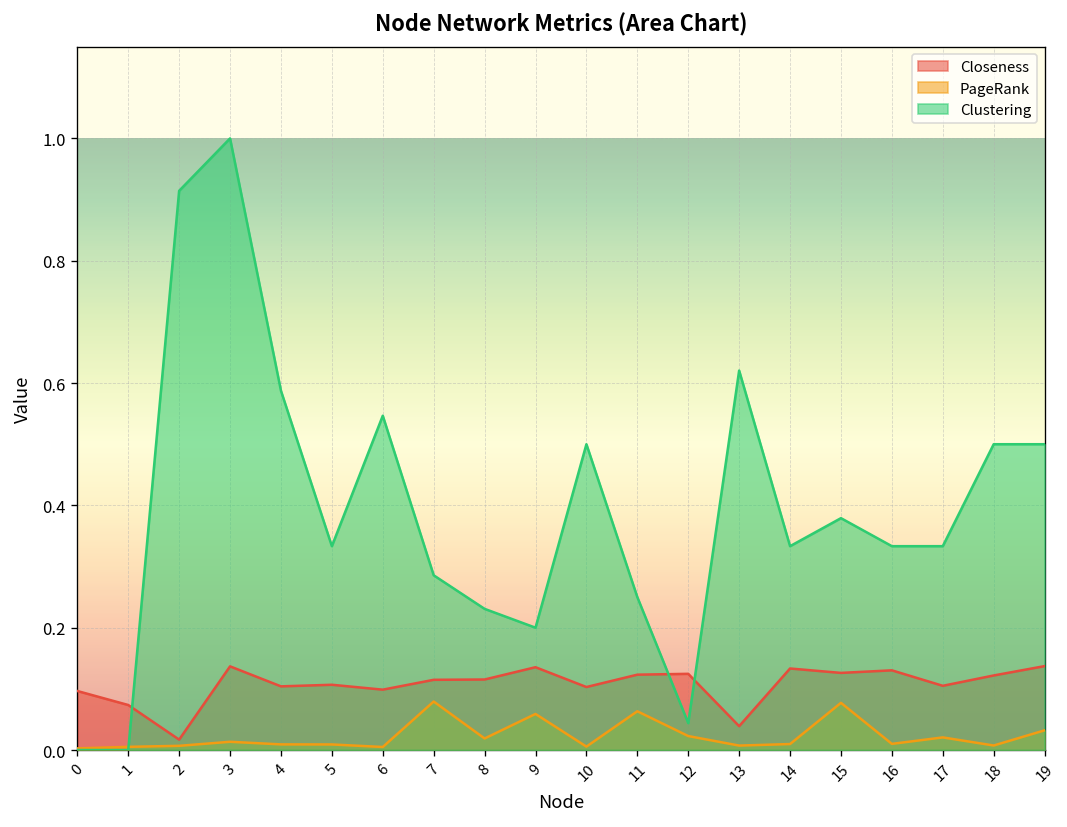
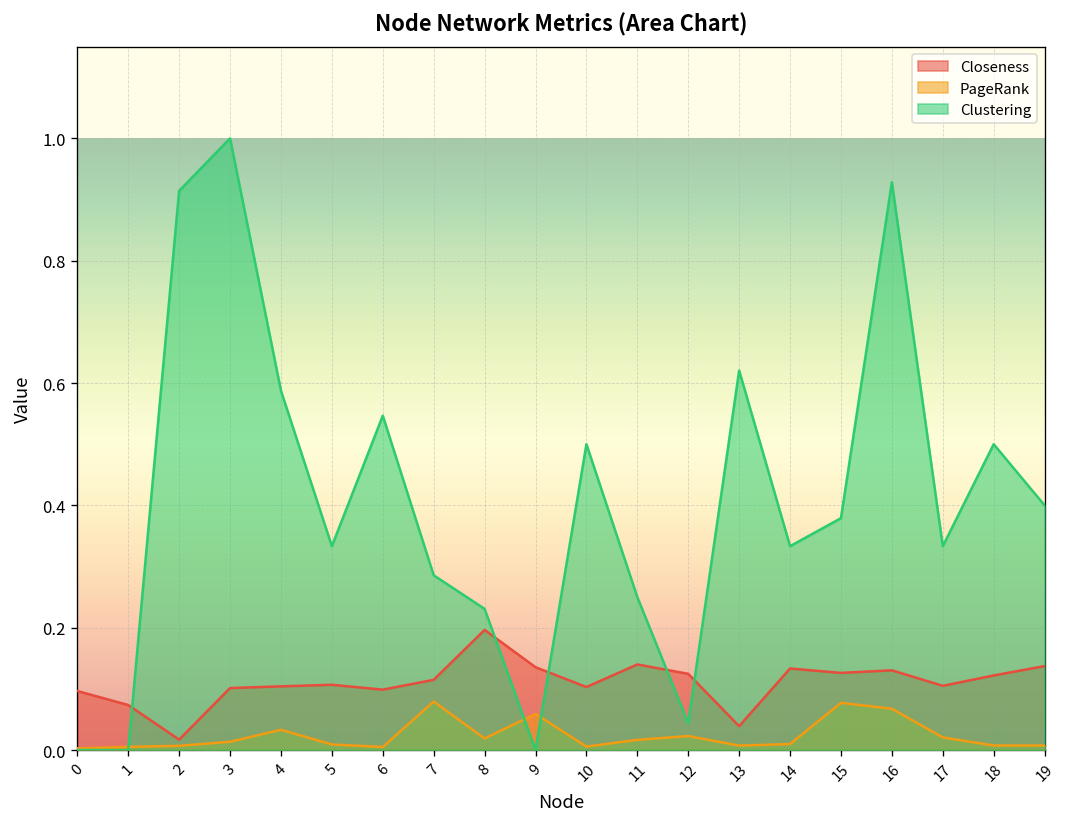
Closeness, 3: 0.14 -> 0.10
PageRank, 4: 0.01 -> 0.03
Closeness, 8: 0.12 -> 0.20
Clustering, 9: 0.2 -> 0.0
Closeness, 11: 0.12 -> 0.14
PageRank, 11: 0.06 -> 0.02
PageRank, 16: 0.01 -> 0.07
Clustering, 16: 0.33 -> 0.93
PageRank, 19: 0.03 -> 0.01
Clustering, 19: 0.5 -> 0.4
